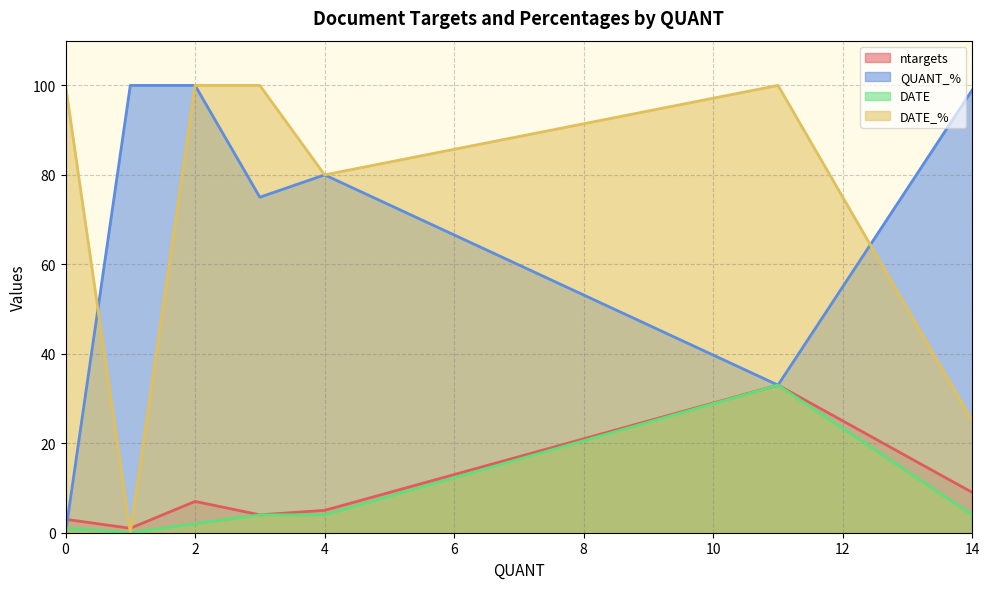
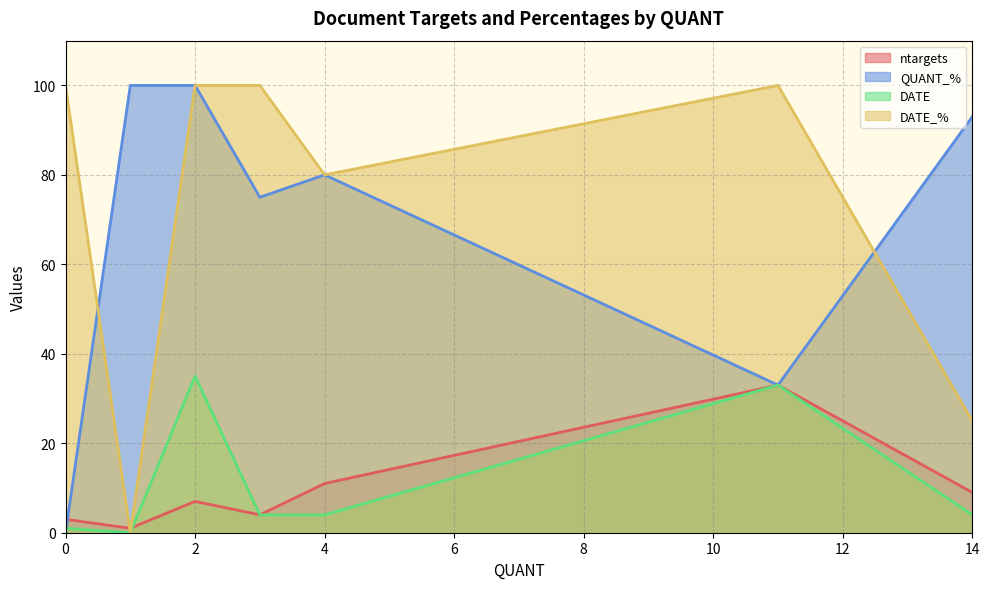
DATE, 2: 2 -> 35
ntargets, 4: 5 -> 11
QUANT_%, 14: 99 -> 93
